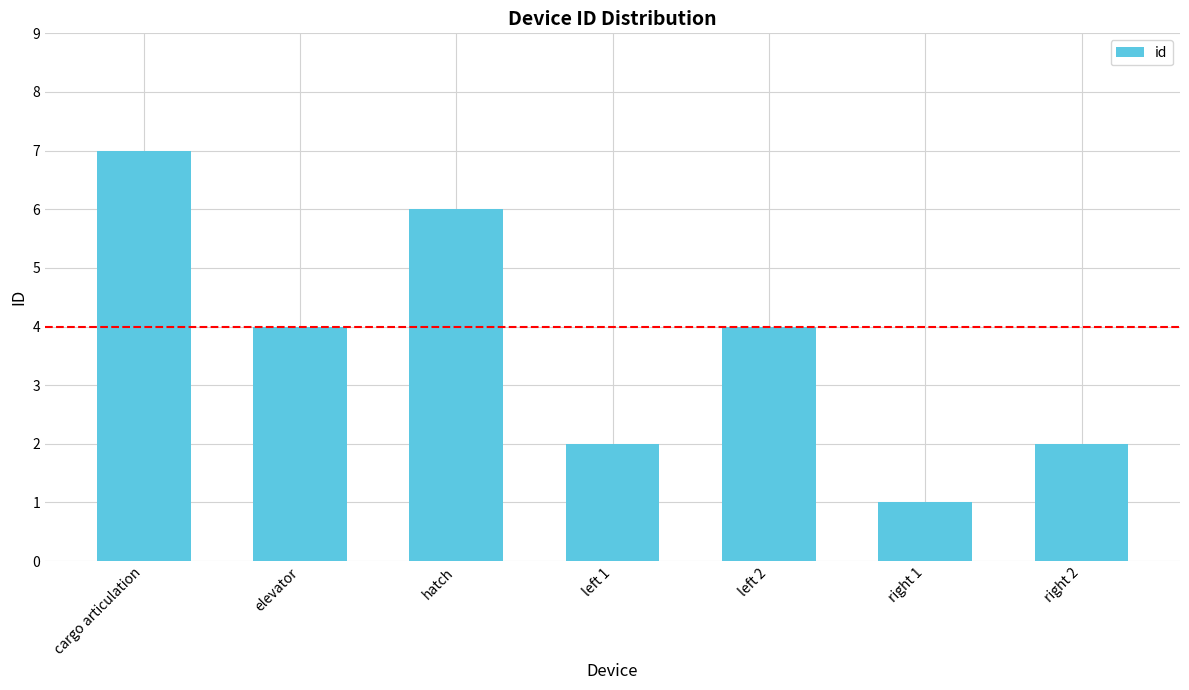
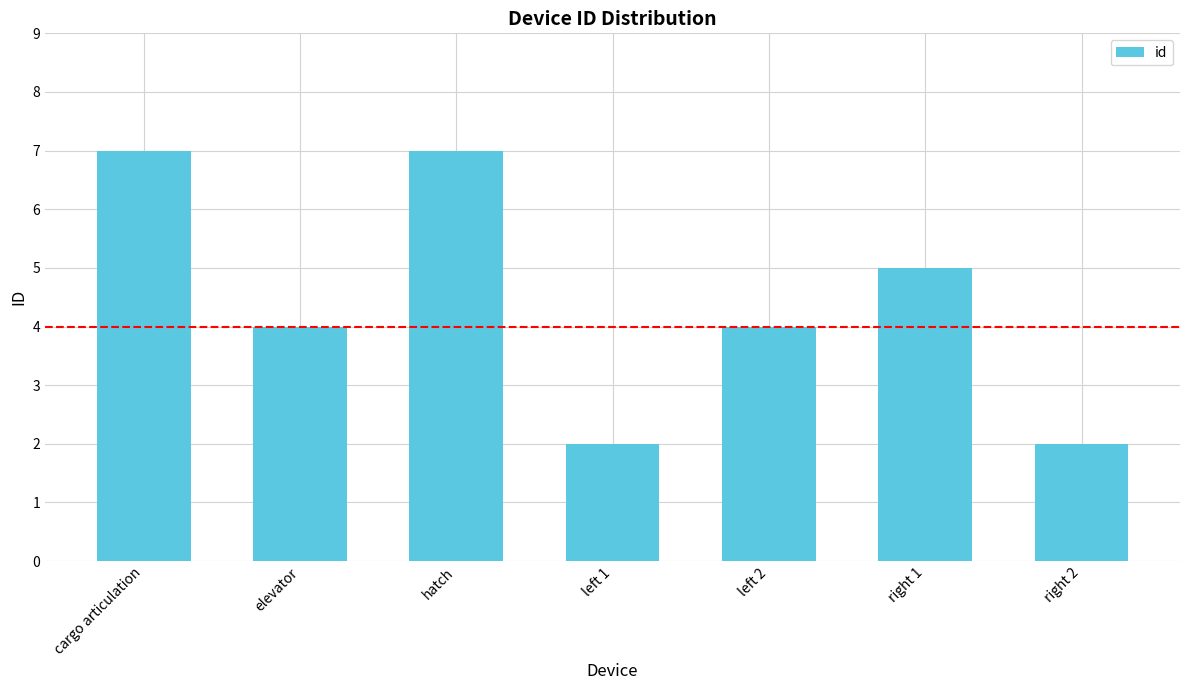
hatch: 6 -> 7
right 1: 1 -> 5
